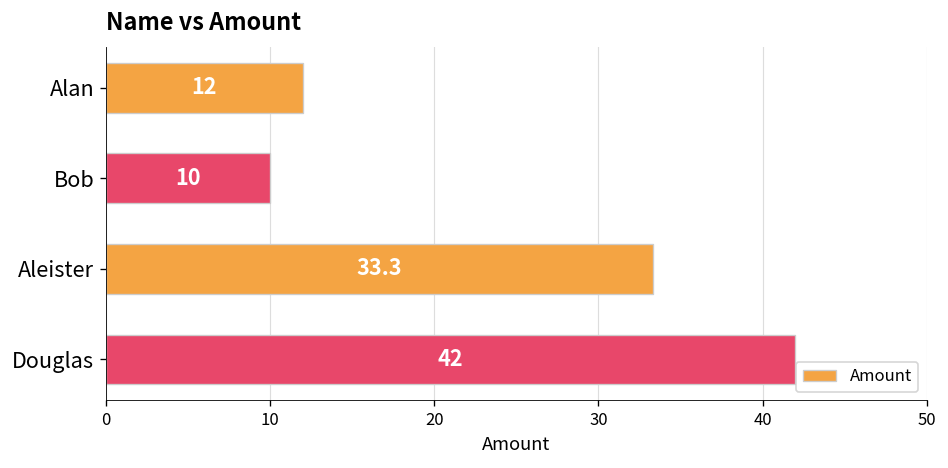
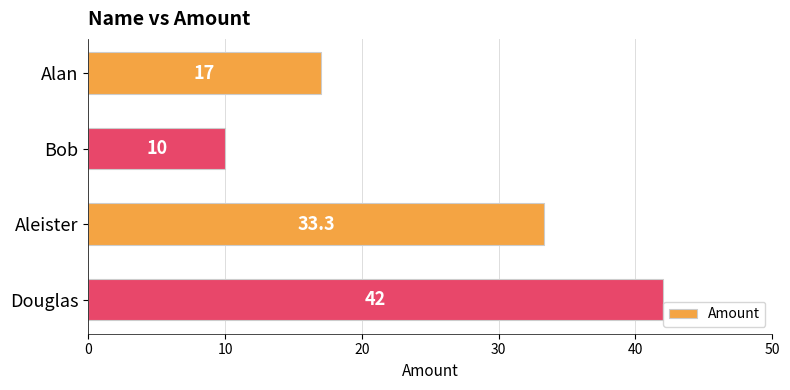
Alan: 12 -> 17
